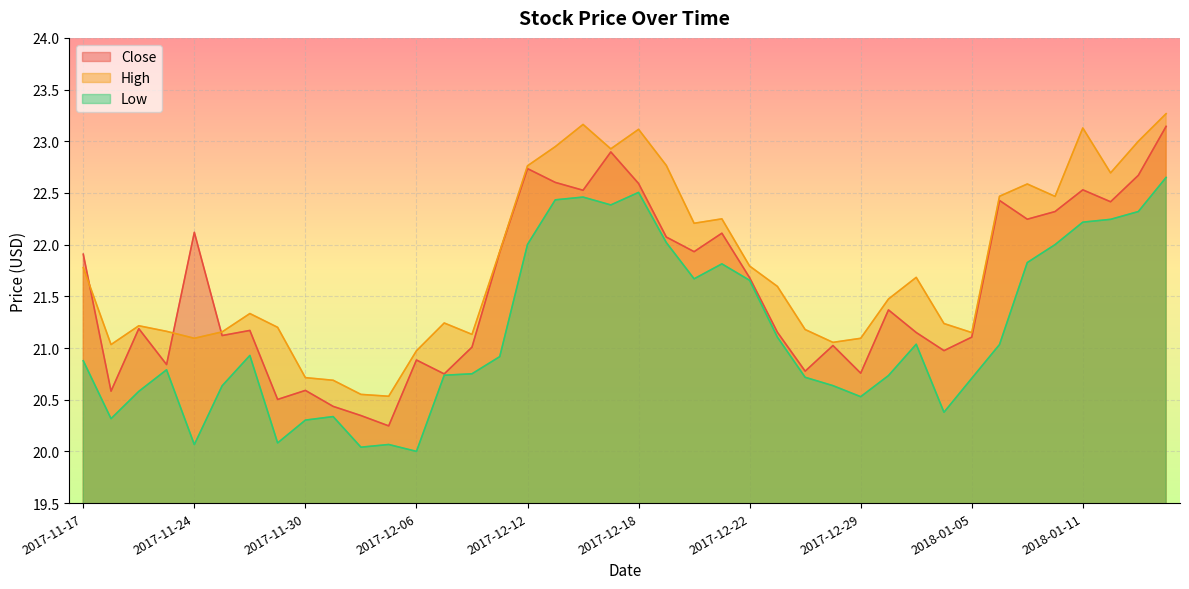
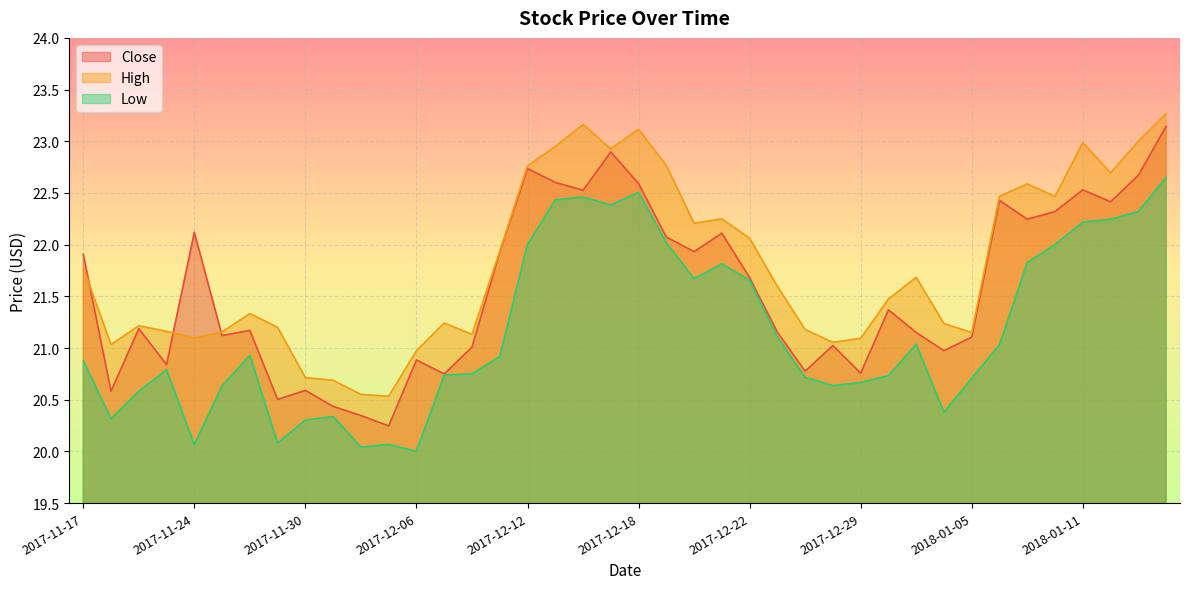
High, 2017-12-22: 21.79 -> 22.06
Low, 2017-12-29: 20.53 -> 20.67
High, 2018-01-11: 23.13 -> 22.99
